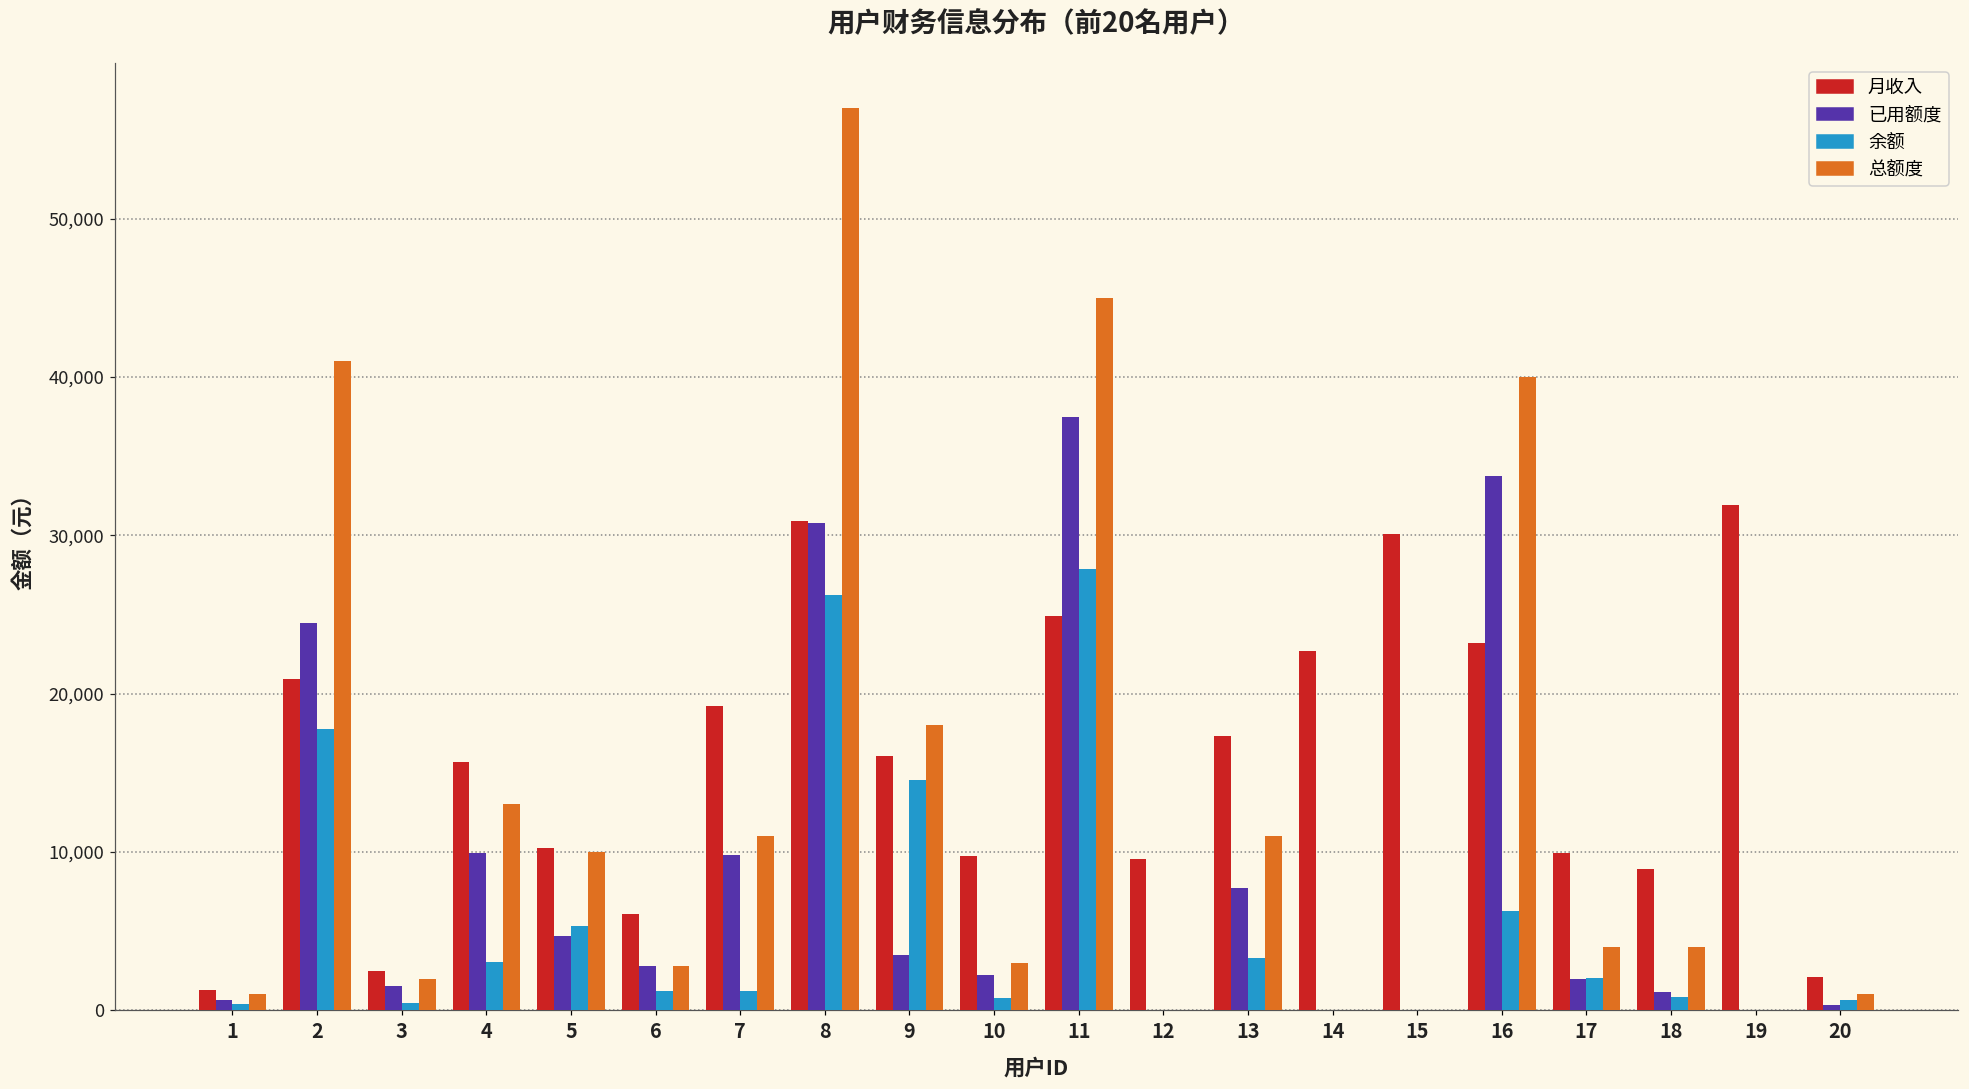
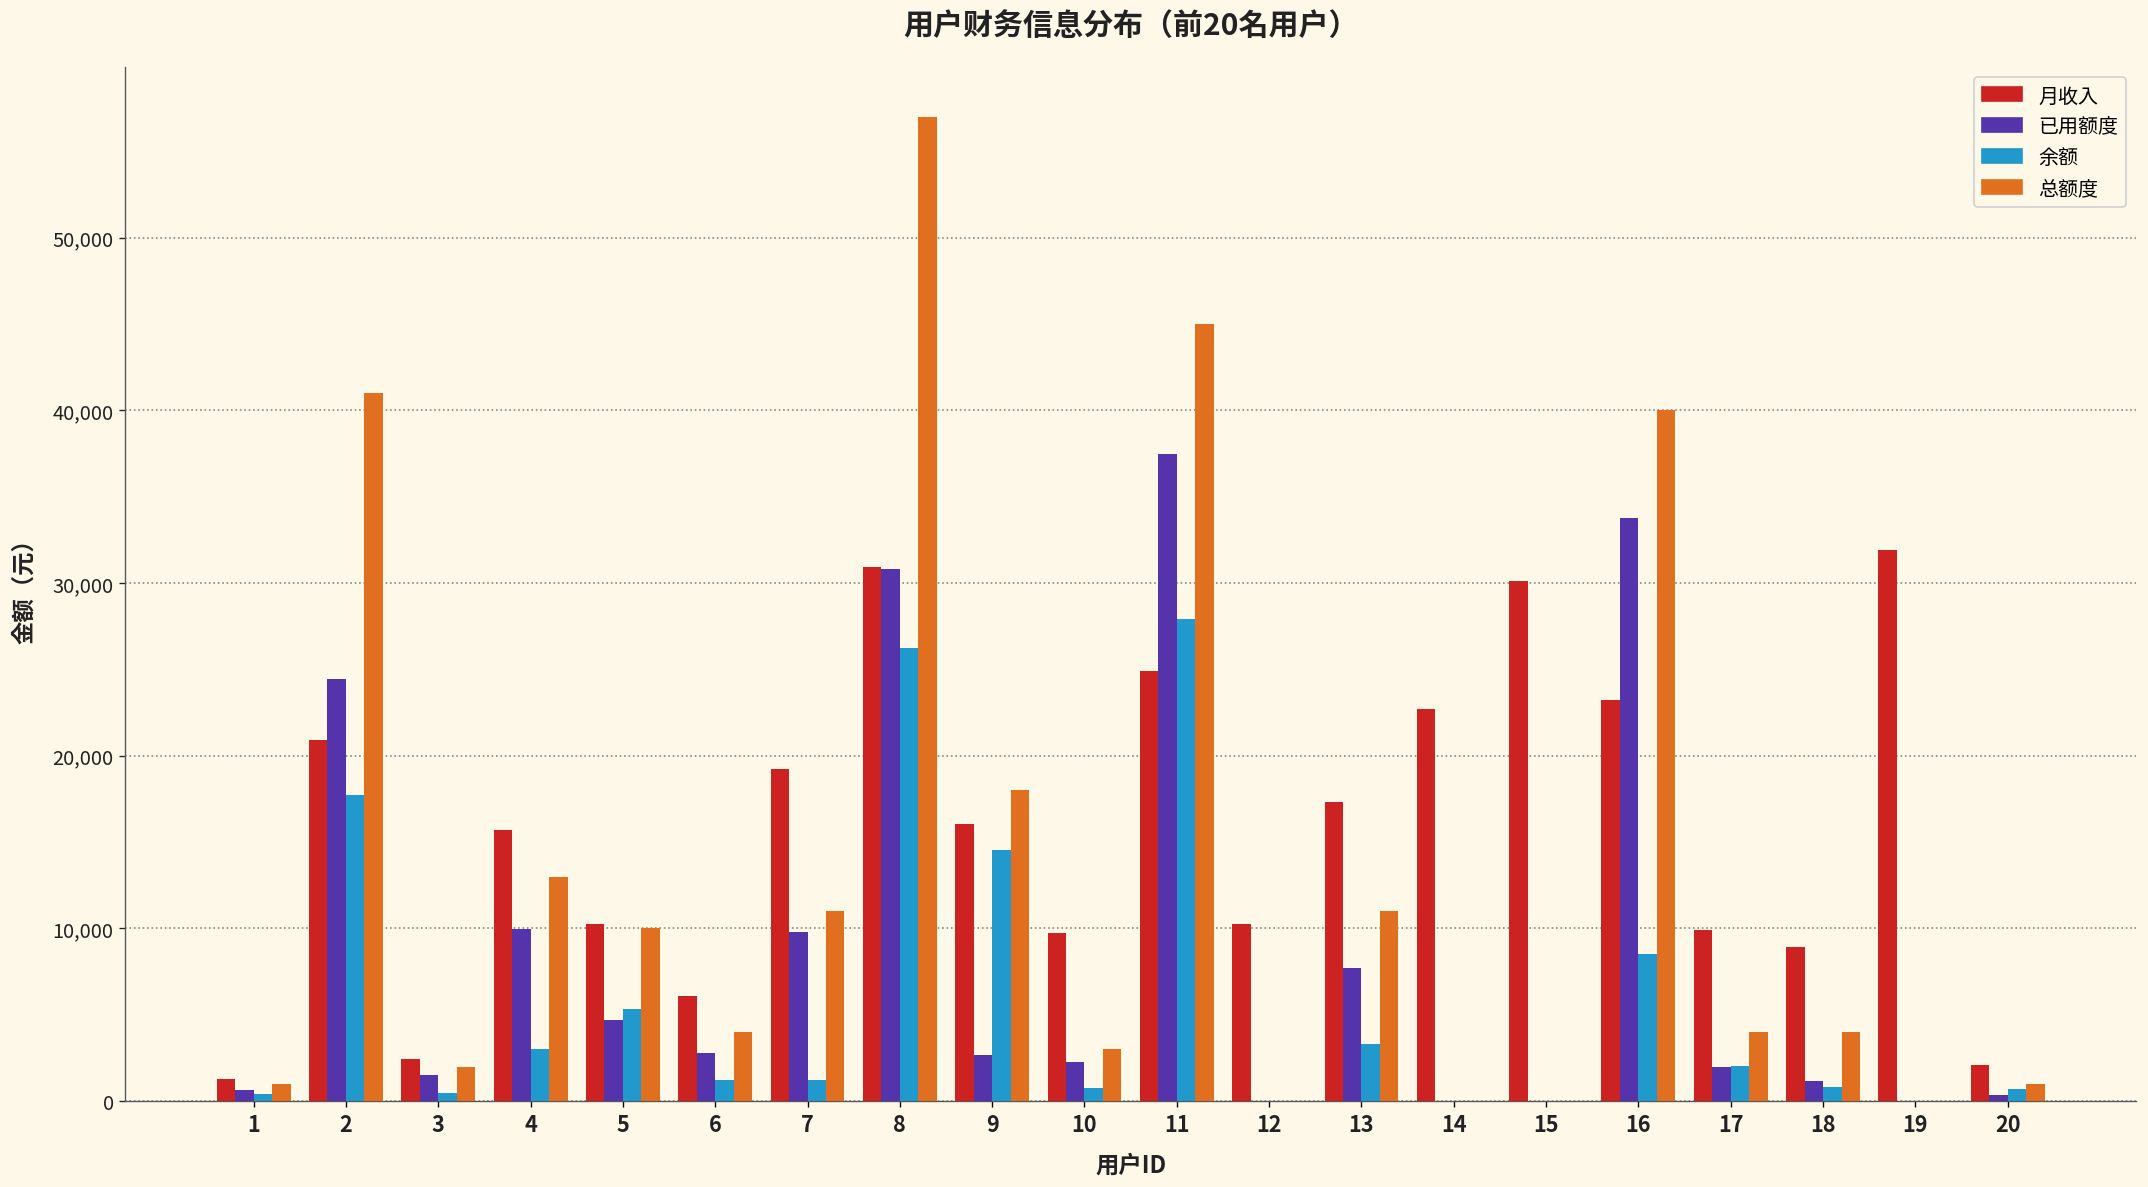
总额度, 6: 2,800 -> 4,000
已用额度, 9: 3,500 -> 2,700
月收入, 12: 9,500 -> 10,300
余额, 16: 6,300 -> 8,500
